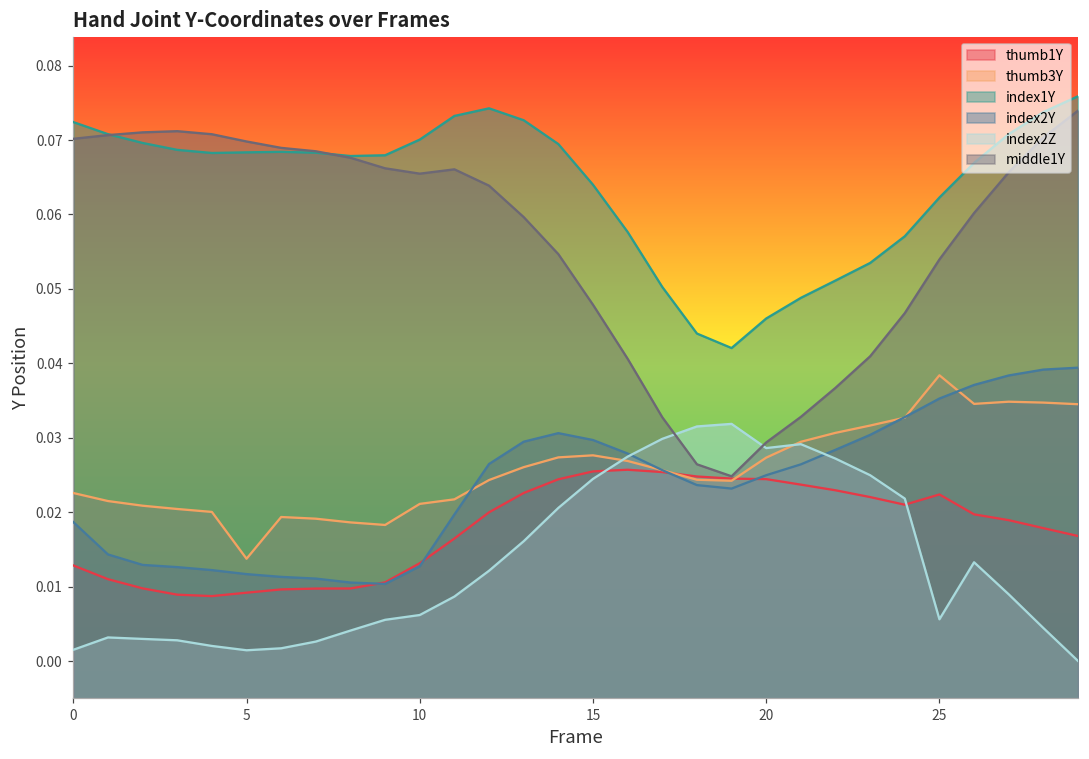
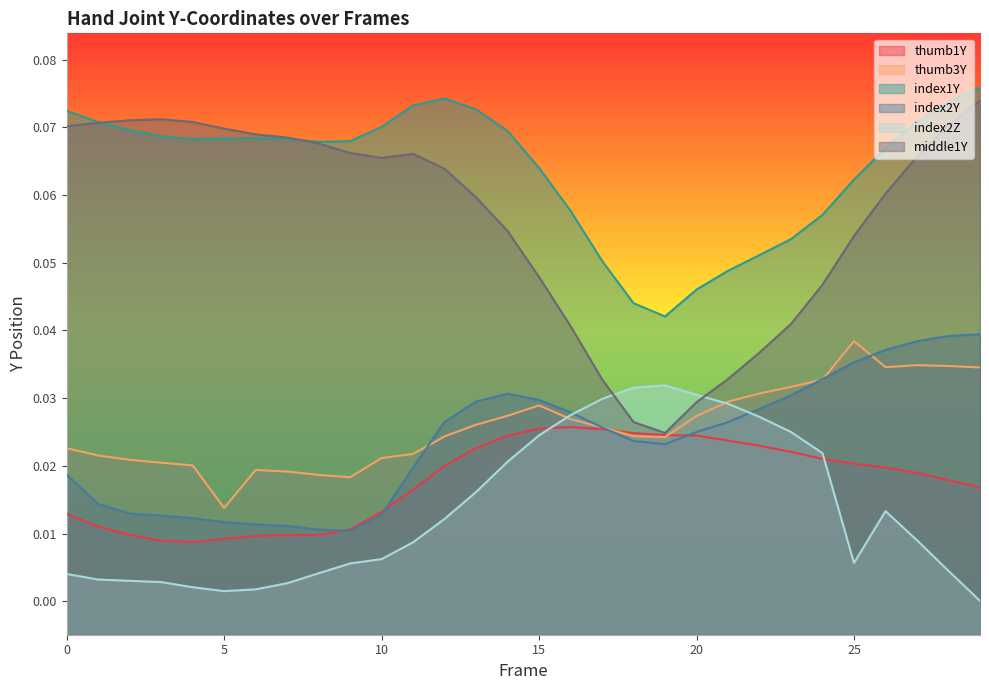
index2Z, 0: 0.002 -> 0.004
thumb3Y, 15: 0.028 -> 0.029
index2Z, 20: 0.029 -> 0.030
thumb1Y, 25: 0.022 -> 0.020
